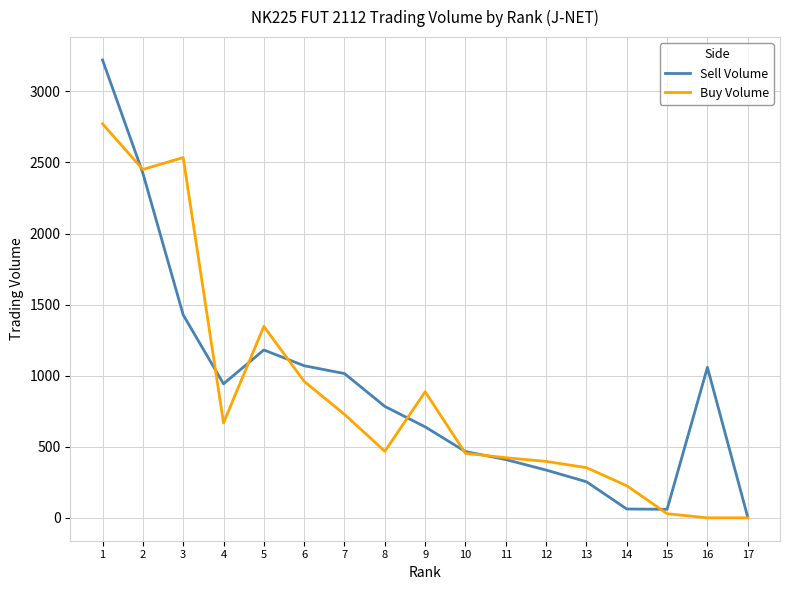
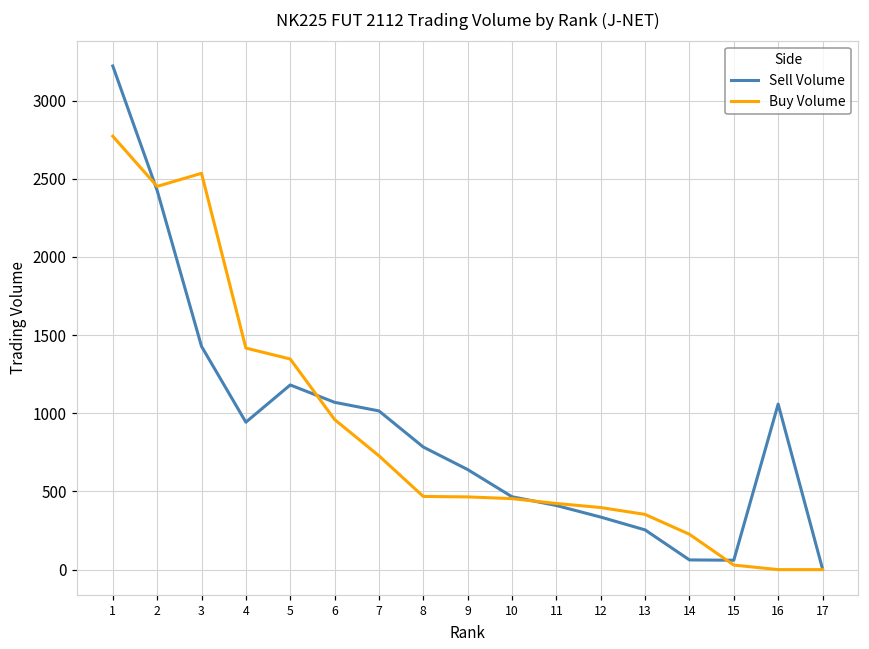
Buy Volume, 4: 670 -> 1420
Buy Volume, 9: 890 -> 470
